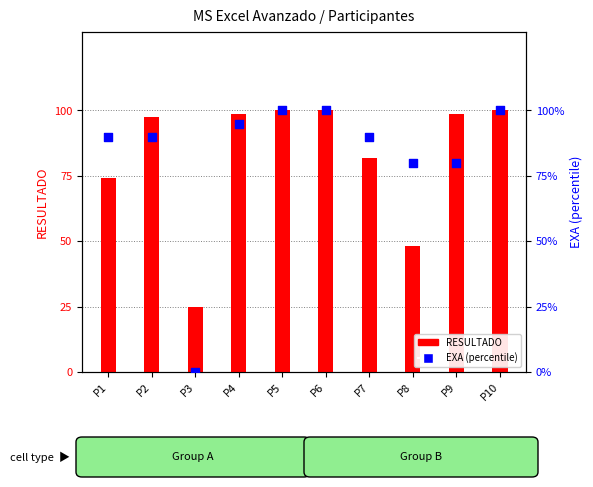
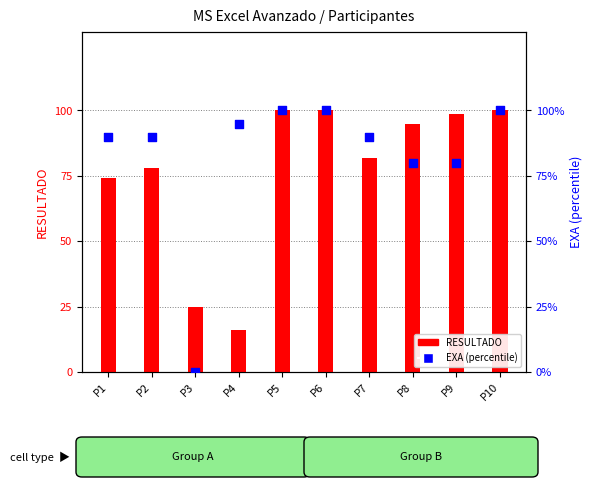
RESULTADO, P2: 98 -> 78
RESULTADO, P4: 99 -> 16
RESULTADO, P8: 48 -> 95
